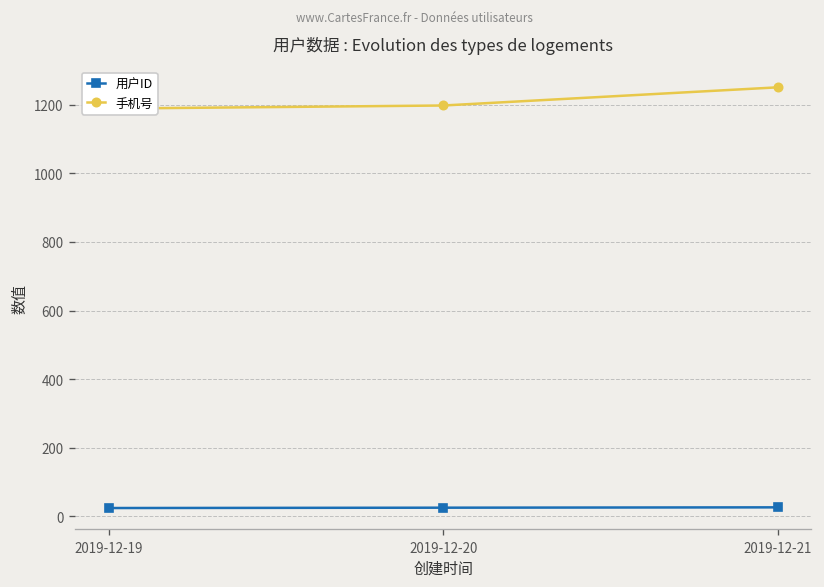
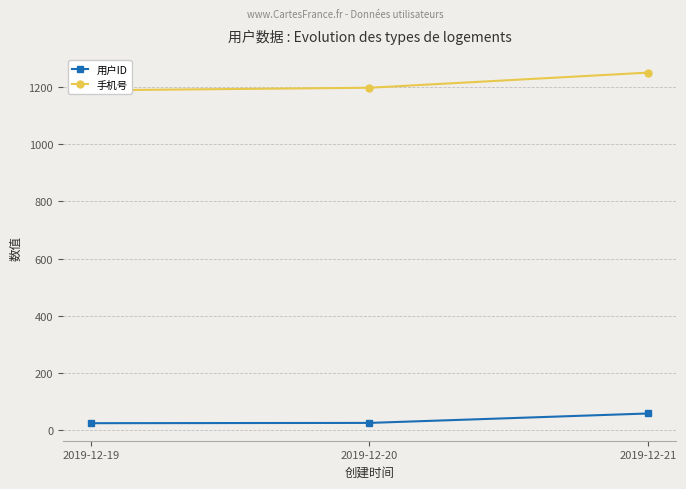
用户ID, 2019-12-21: 30 -> 60
